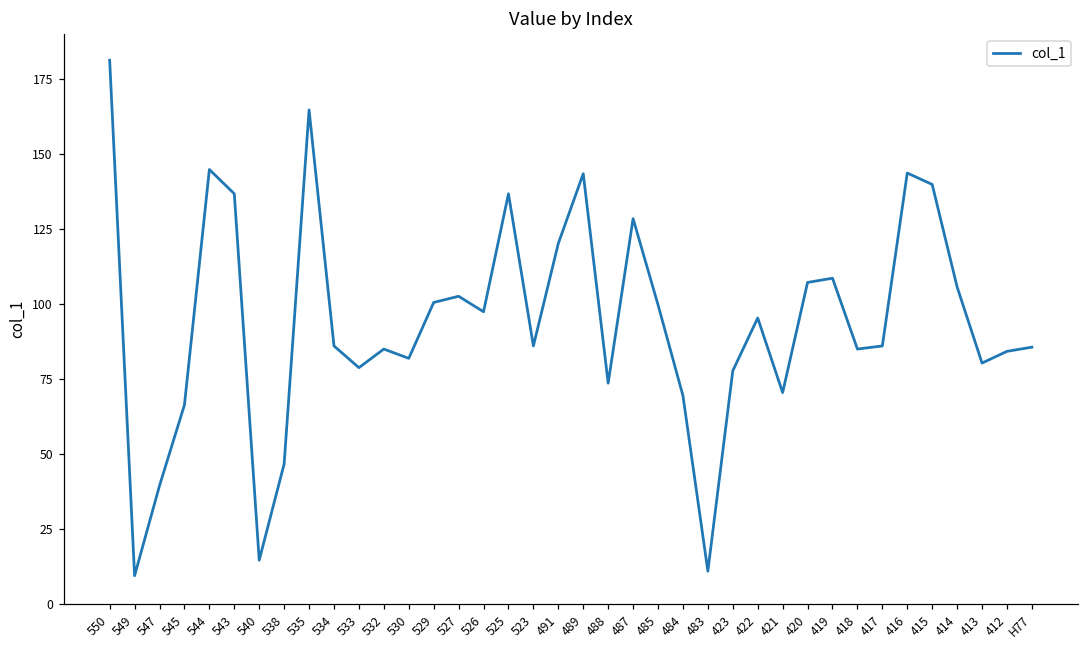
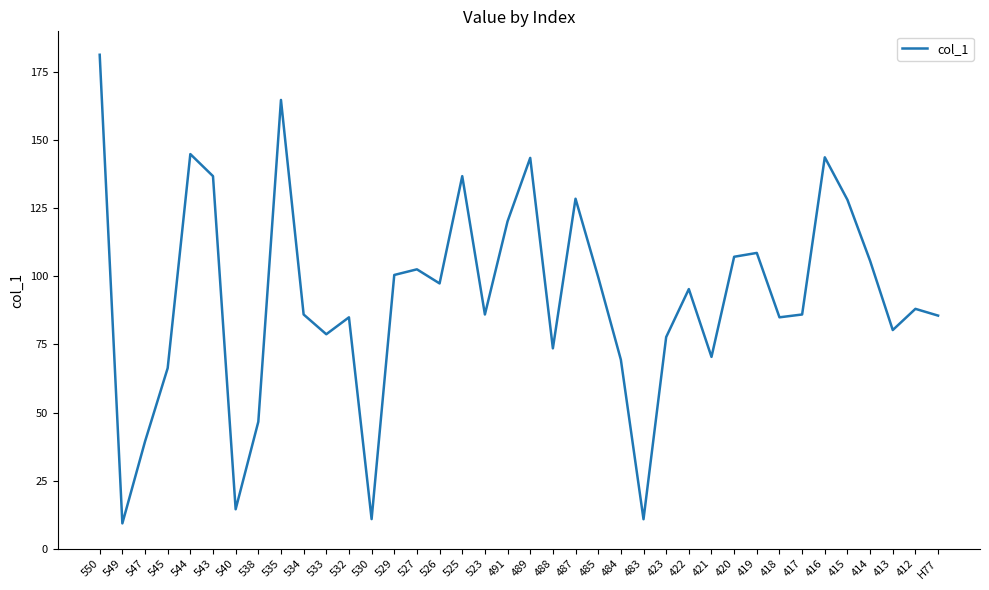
530: 82 -> 11
415: 140 -> 128
412: 84 -> 88
